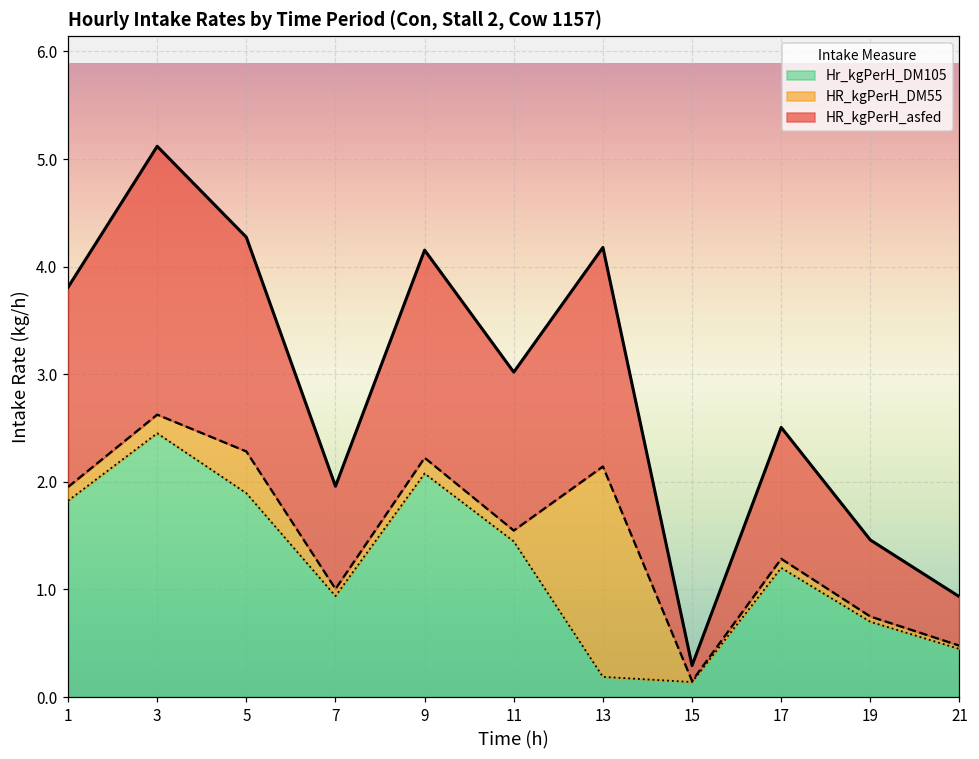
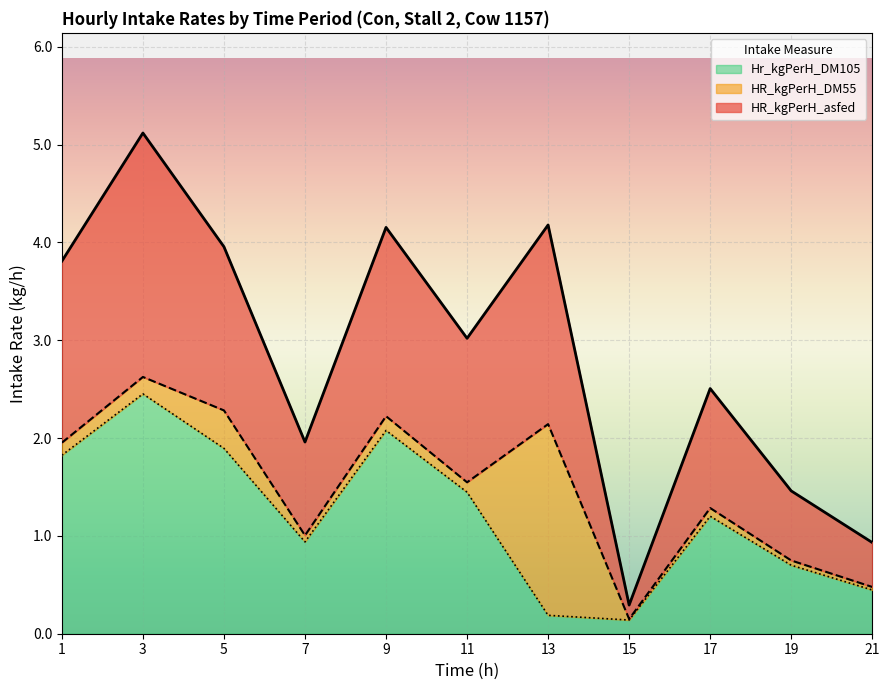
HR_kgPerH_asfed, 5: 4.3 -> 4.0
